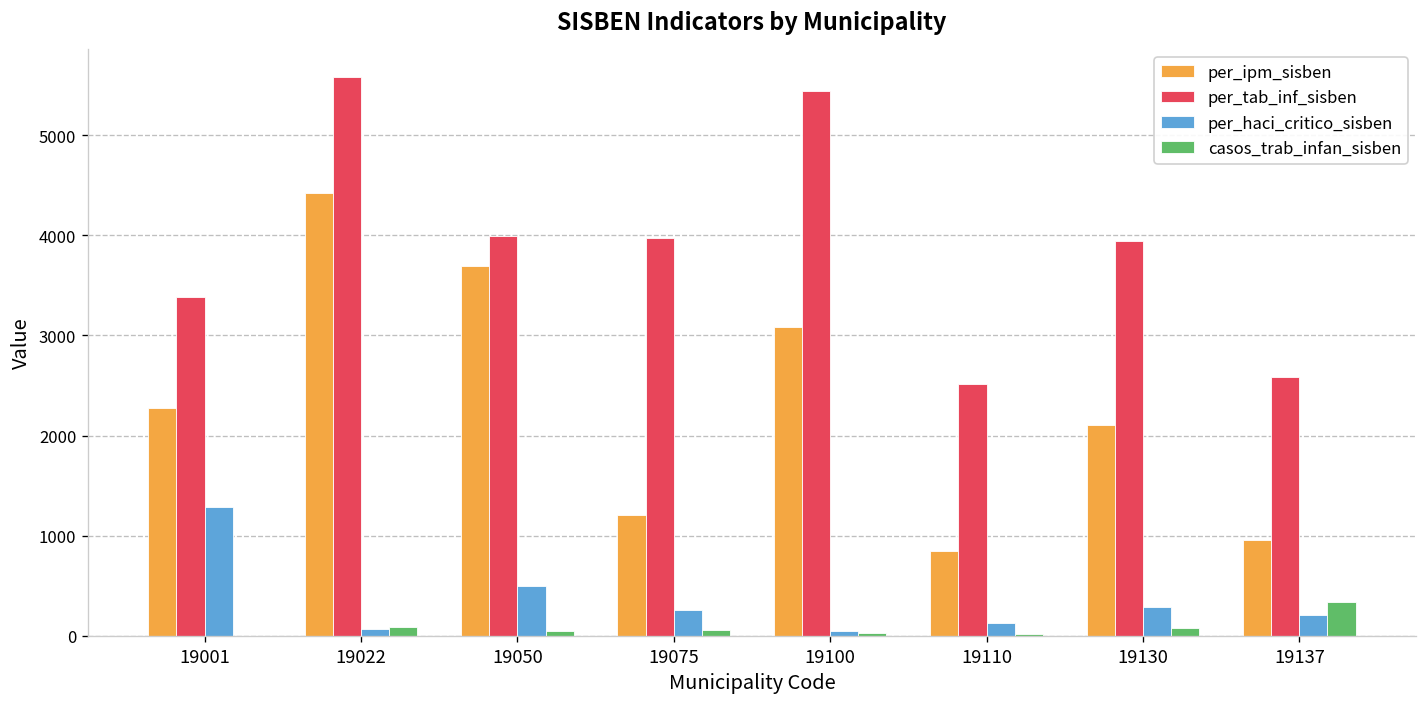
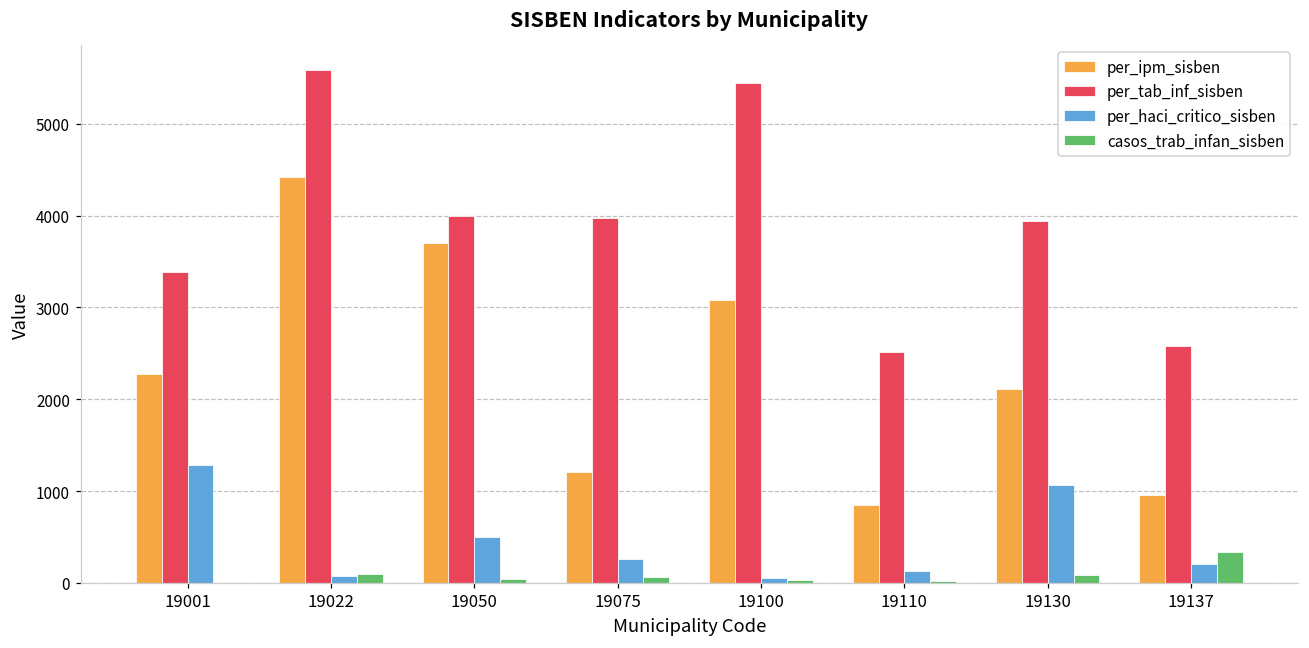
per_haci_critico_sisben, 19130: 300 -> 1100
